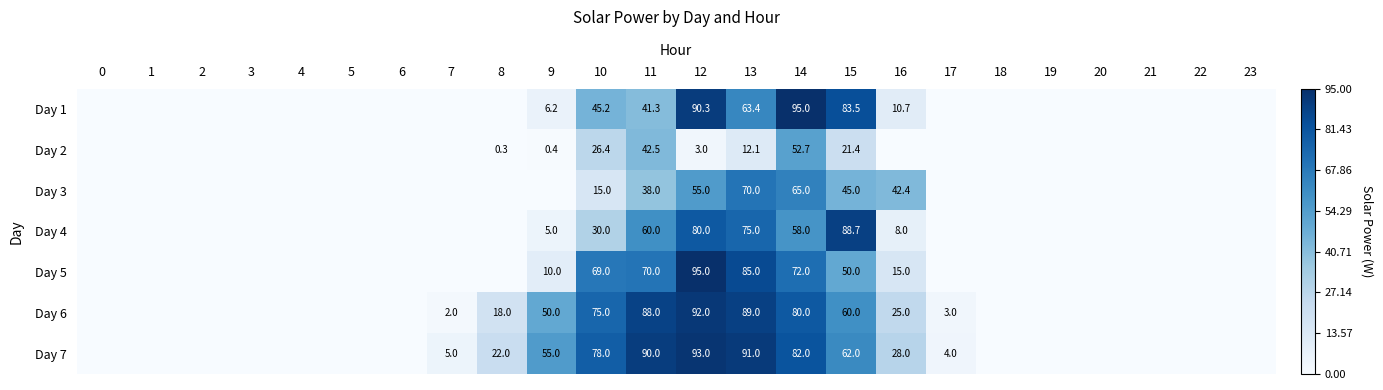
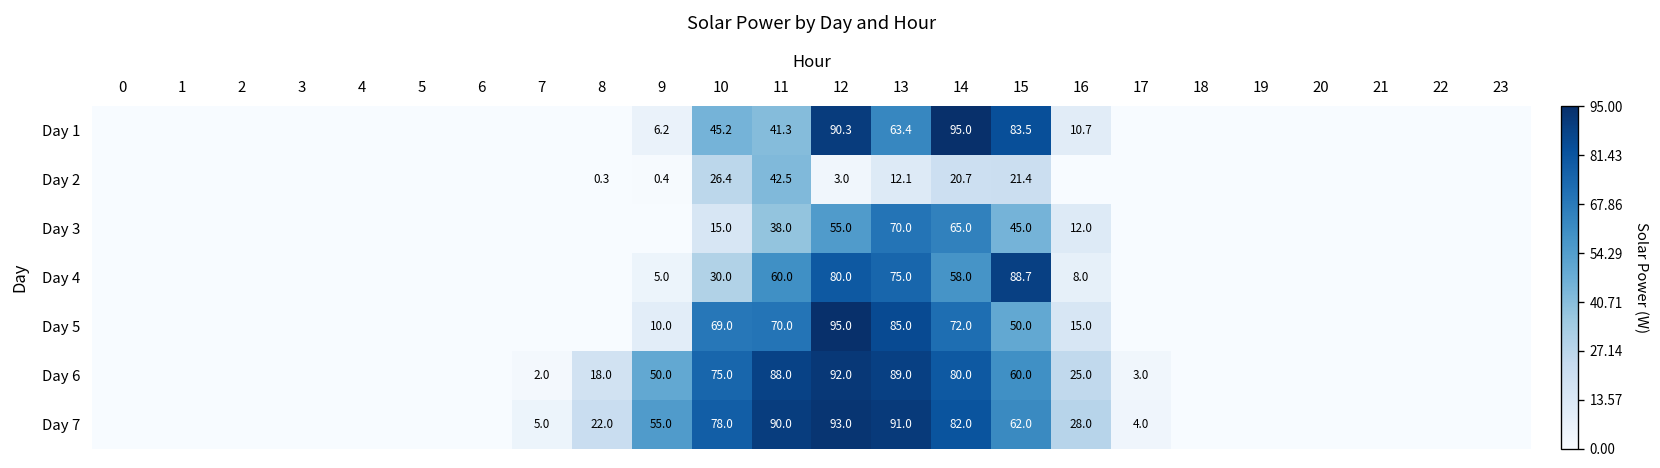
Day 2, 14: 52.7 -> 20.7
Day 3, 16: 42.4 -> 12.0
